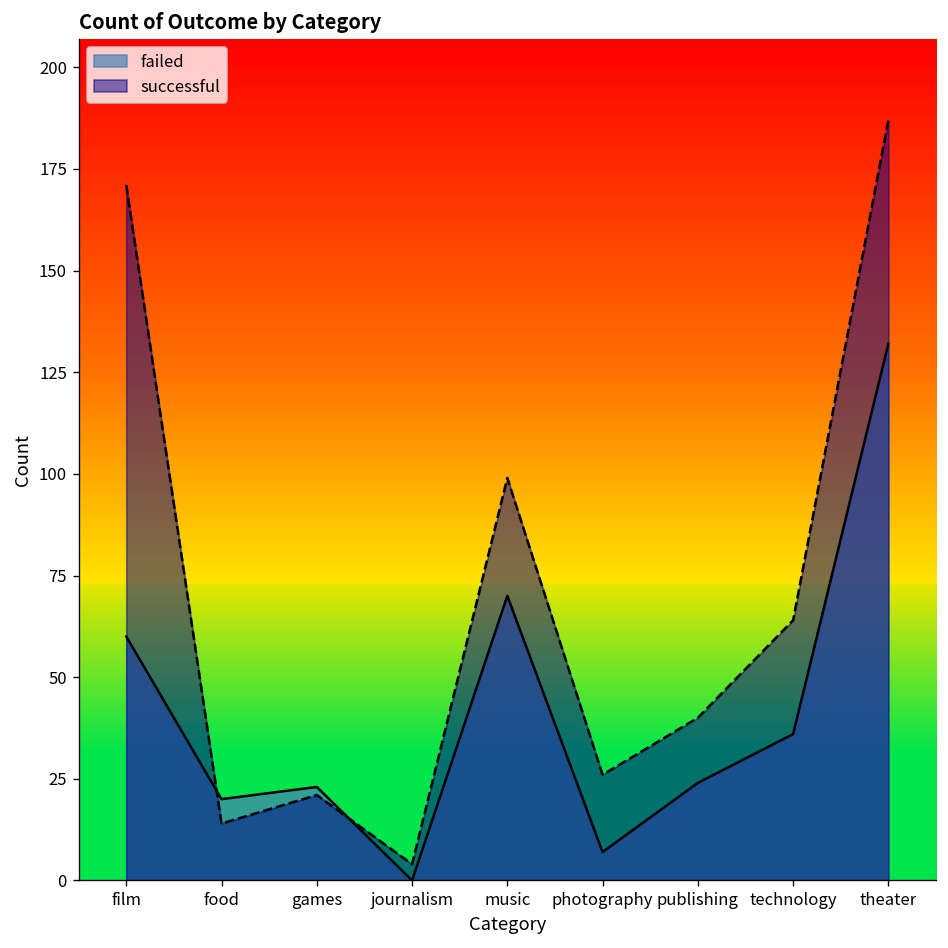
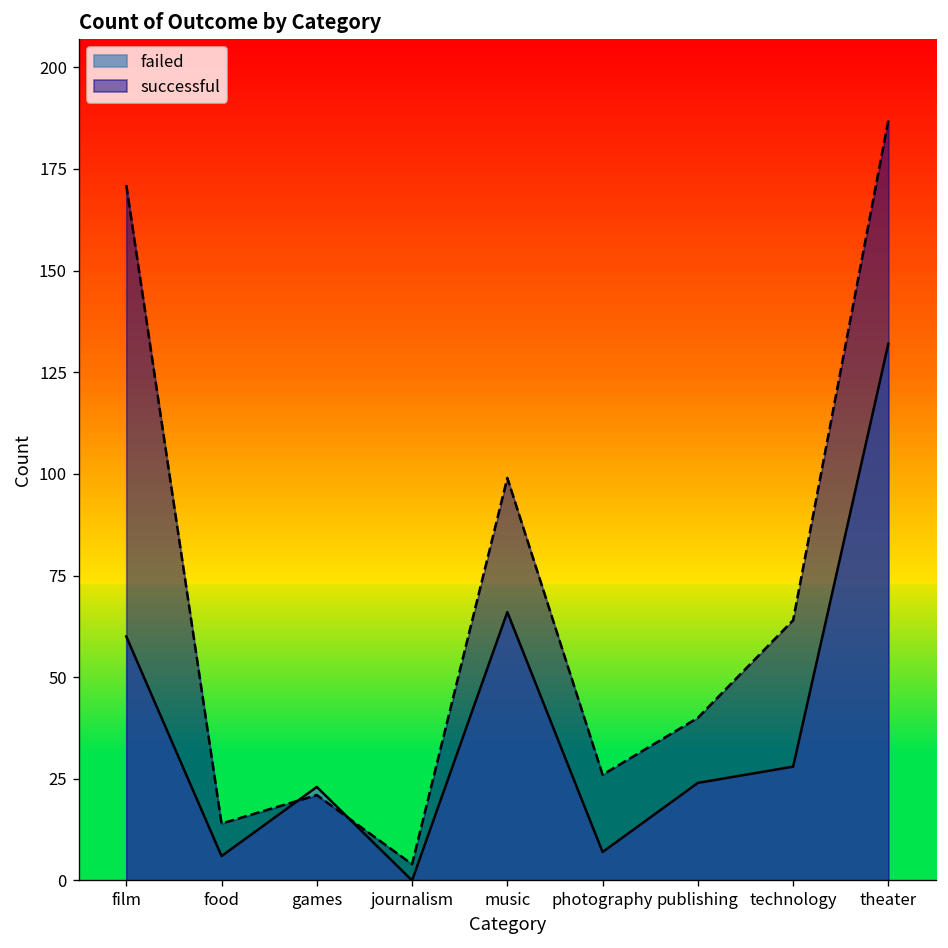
failed, food: 20 -> 6
failed, music: 70 -> 66
failed, technology: 36 -> 28
